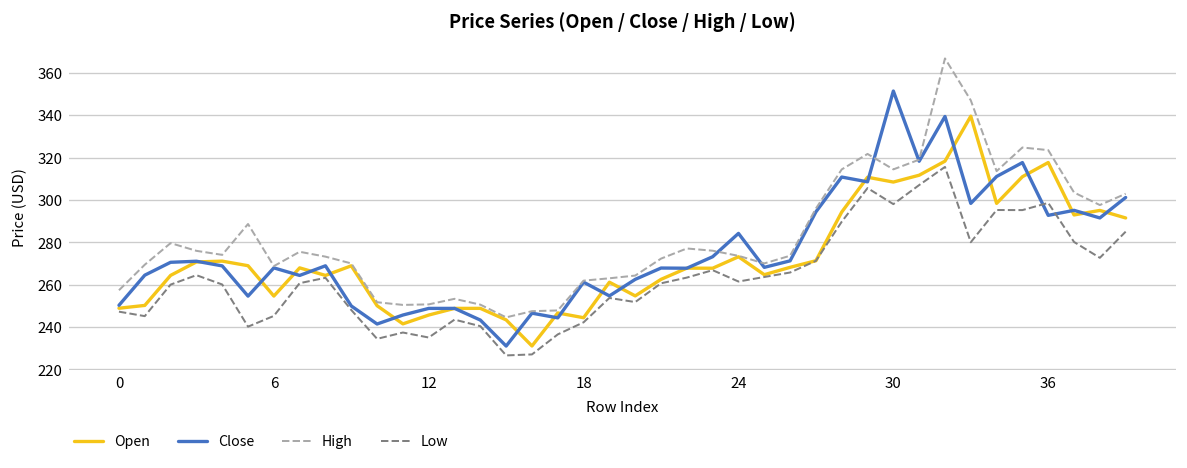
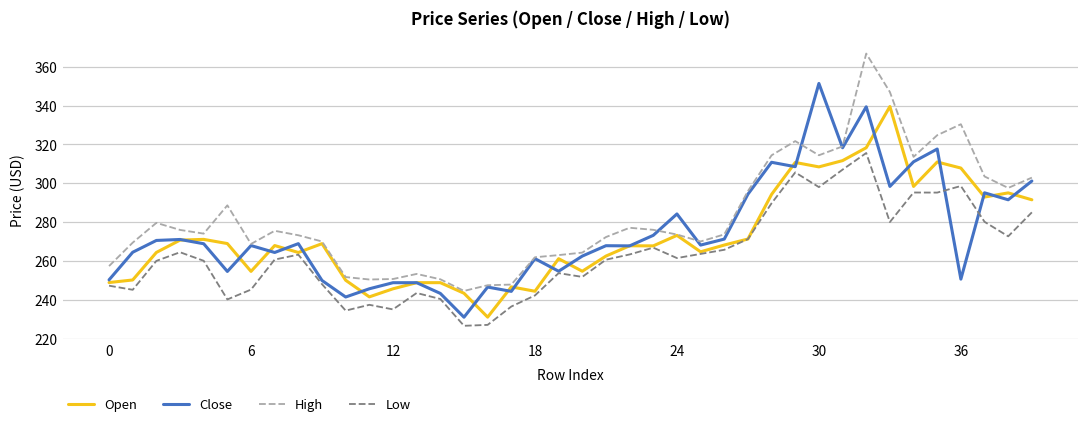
Open, 36: 318 -> 308
Close, 36: 293 -> 251
High, 36: 324 -> 330
